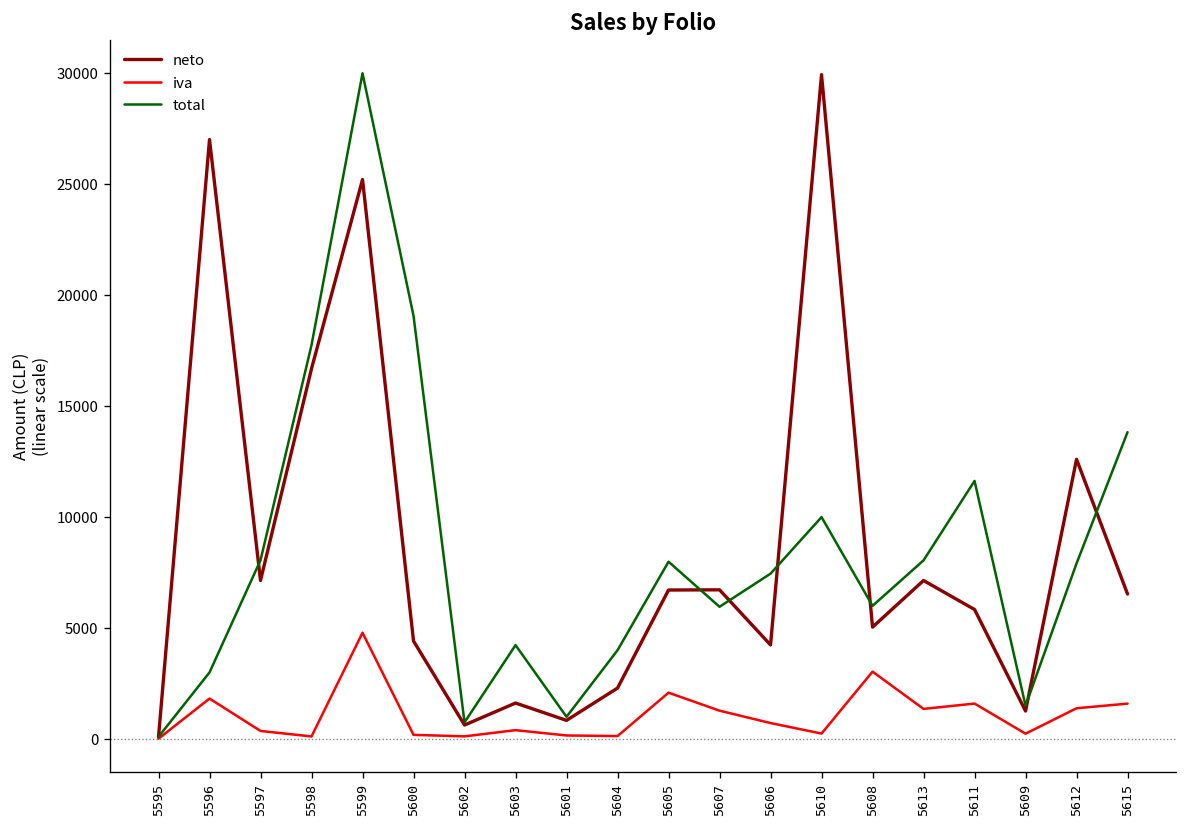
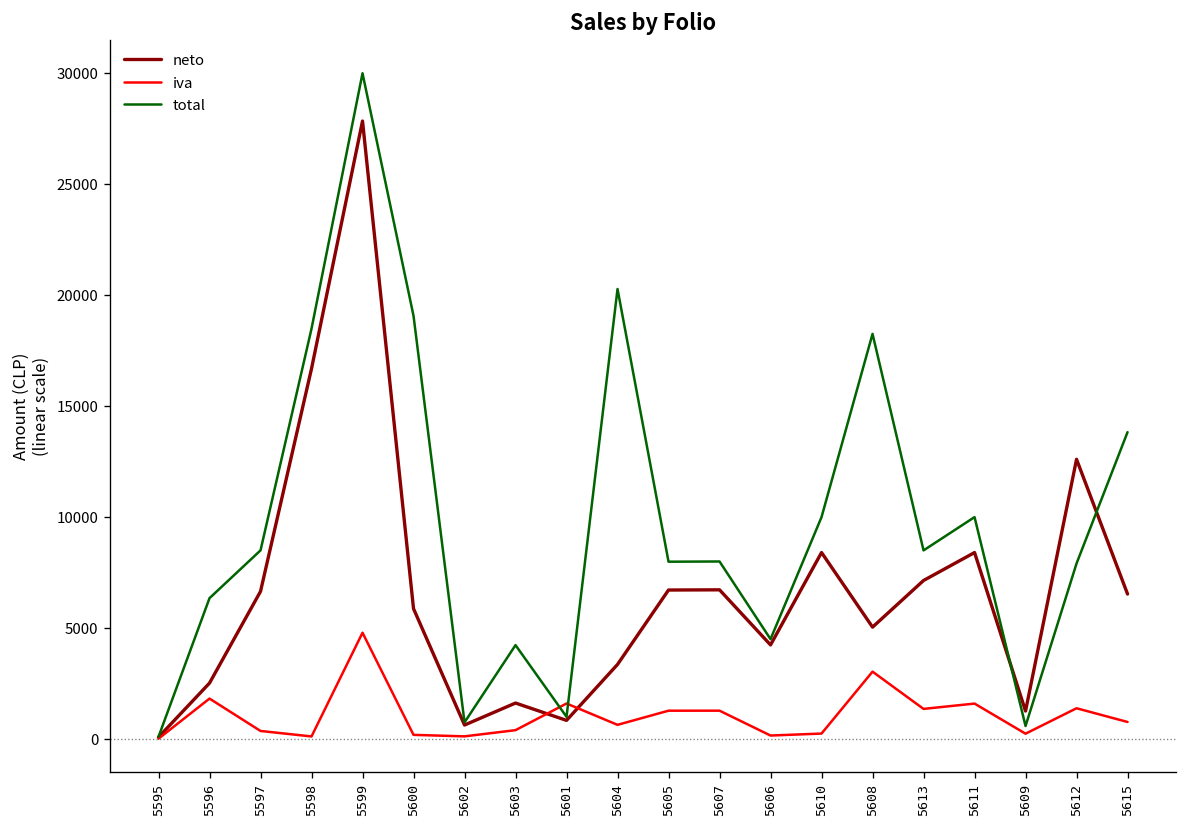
neto, 5596: 27000 -> 2500
total, 5596: 3000 -> 6300
neto, 5597: 7100 -> 6700
total, 5597: 8100 -> 8500
total, 5598: 17800 -> 18500
neto, 5599: 25200 -> 27800
neto, 5600: 4400 -> 5900
iva, 5601: 200 -> 1600
neto, 5604: 2300 -> 3400
iva, 5604: 100 -> 600
total, 5604: 4000 -> 20300
iva, 5605: 2100 -> 1300
total, 5607: 6000 -> 8000
iva, 5606: 700 -> 200
total, 5606: 7500 -> 4500
neto, 5610: 29900 -> 8400
total, 5608: 6000 -> 18300
total, 5613: 8100 -> 8500
neto, 5611: 5800 -> 8400
total, 5611: 11600 -> 10000
total, 5609: 1500 -> 600
iva, 5615: 1600 -> 800
